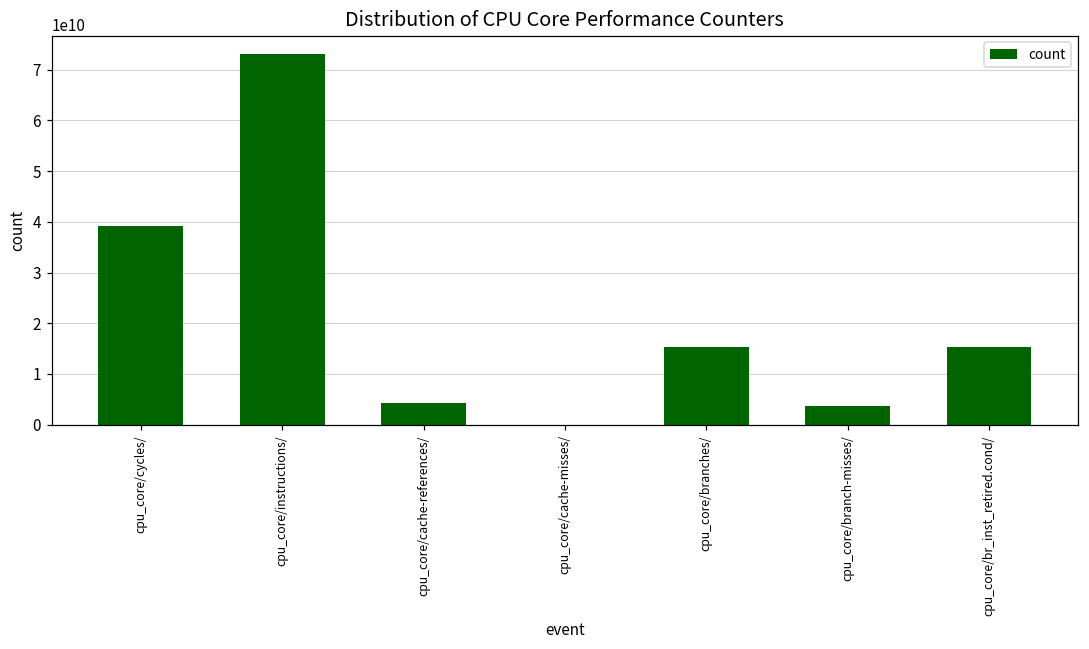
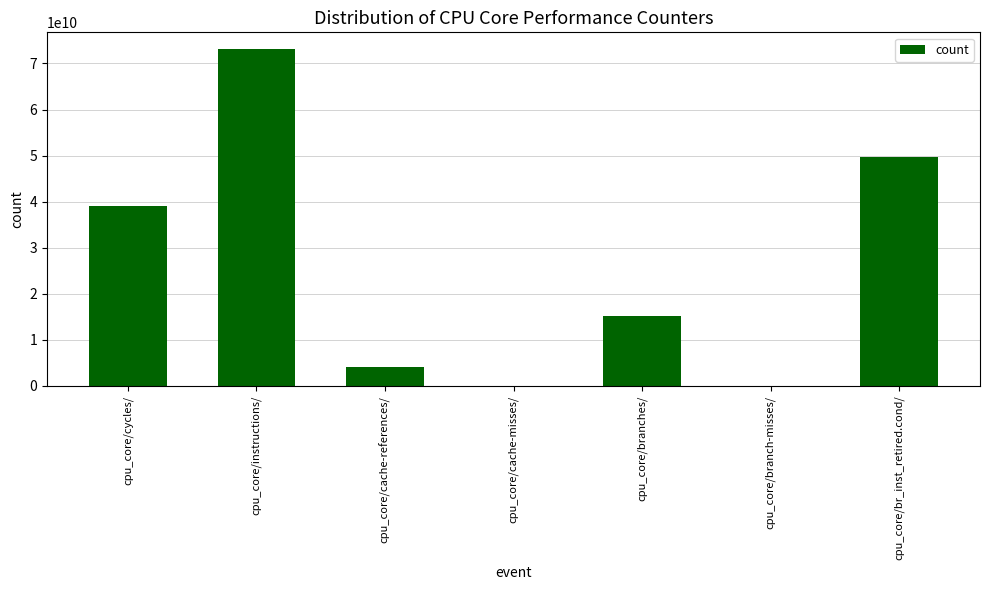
cpu_core/branch-misses/: 4000000000 -> 0
cpu_core/br_inst_retired.cond/: 15000000000 -> 50000000000
